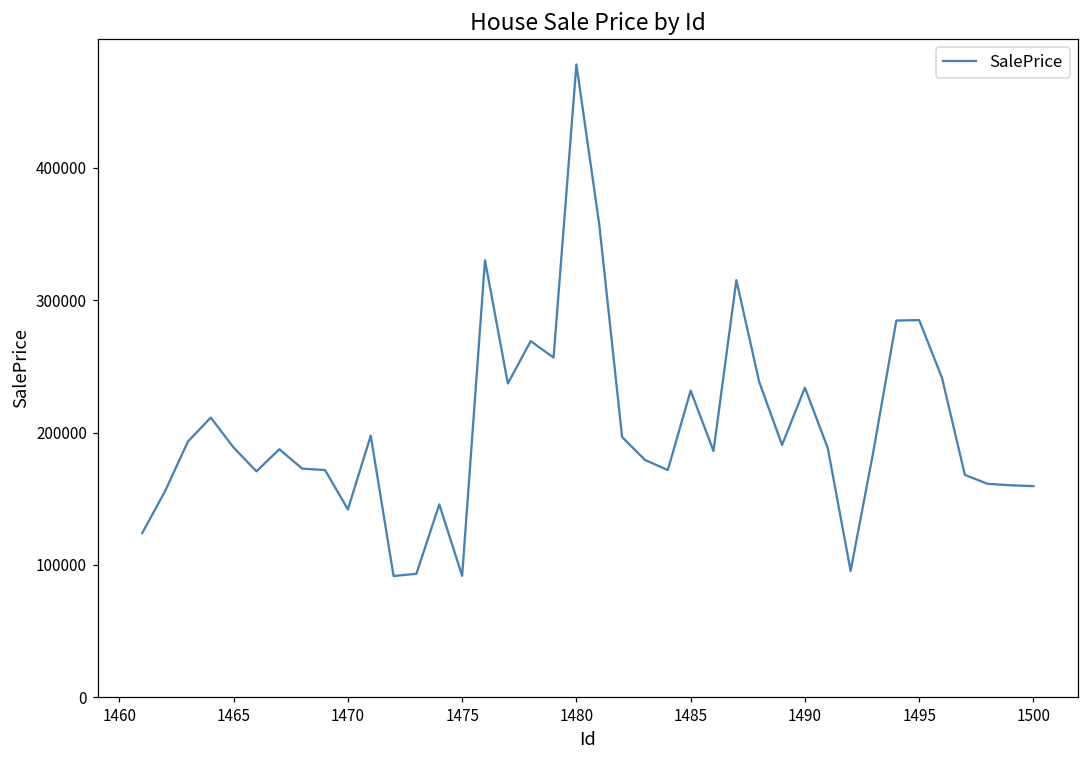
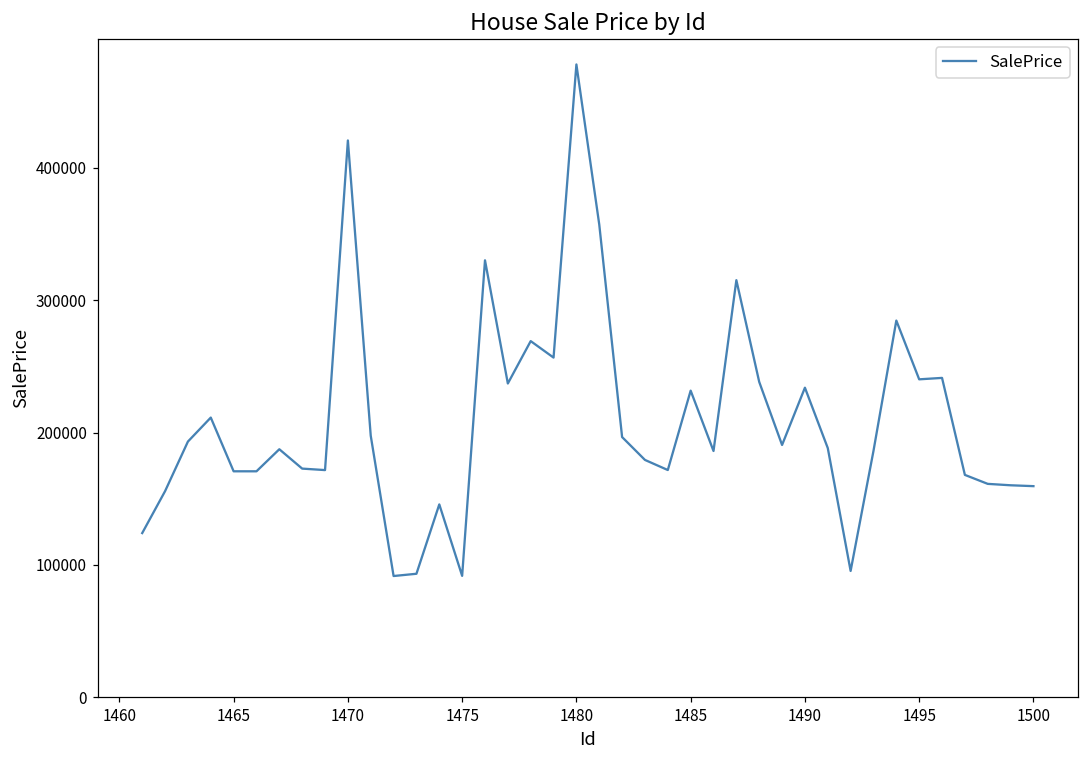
1465: 189000 -> 171000
1470: 142000 -> 421000
1495: 285000 -> 240000
